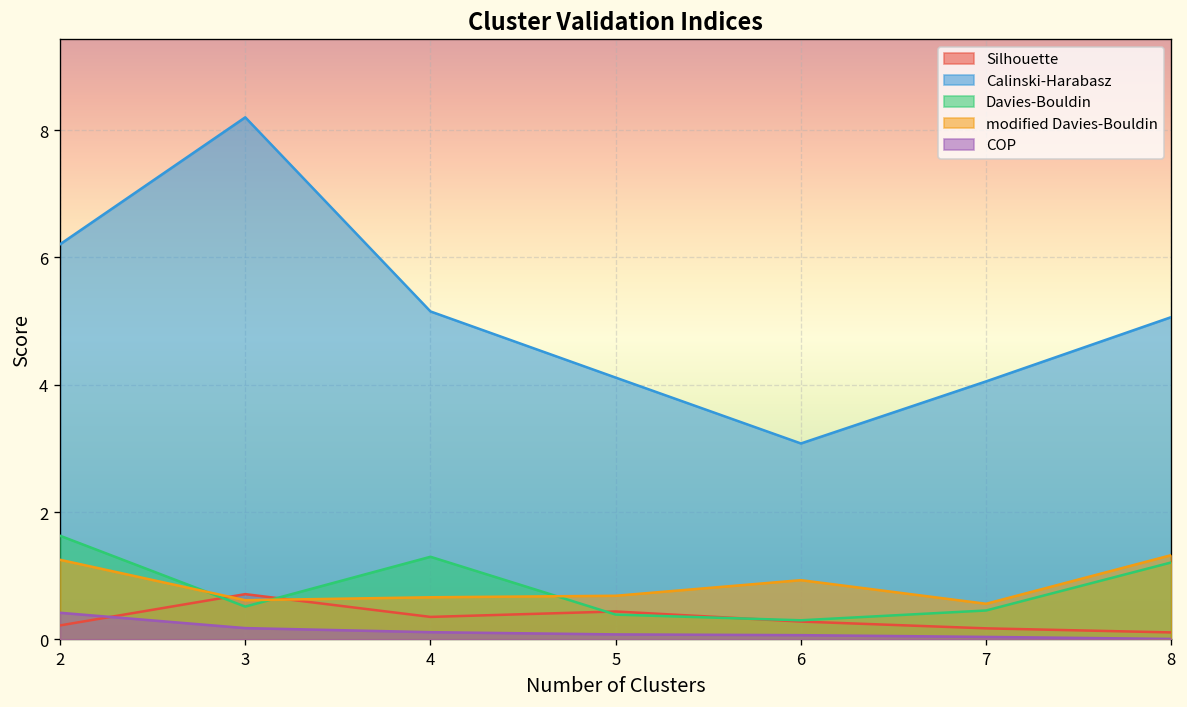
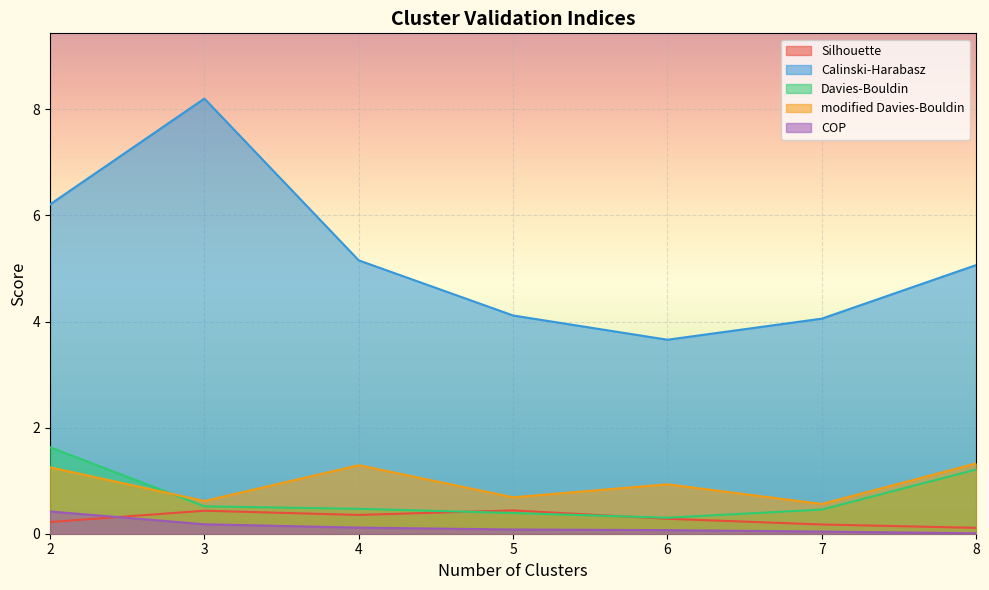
Silhouette, 3: 0.7 -> 0.4
Davies-Bouldin, 4: 1.3 -> 0.5
modified Davies-Bouldin, 4: 0.7 -> 1.3
Calinski-Harabasz, 6: 3.1 -> 3.7
